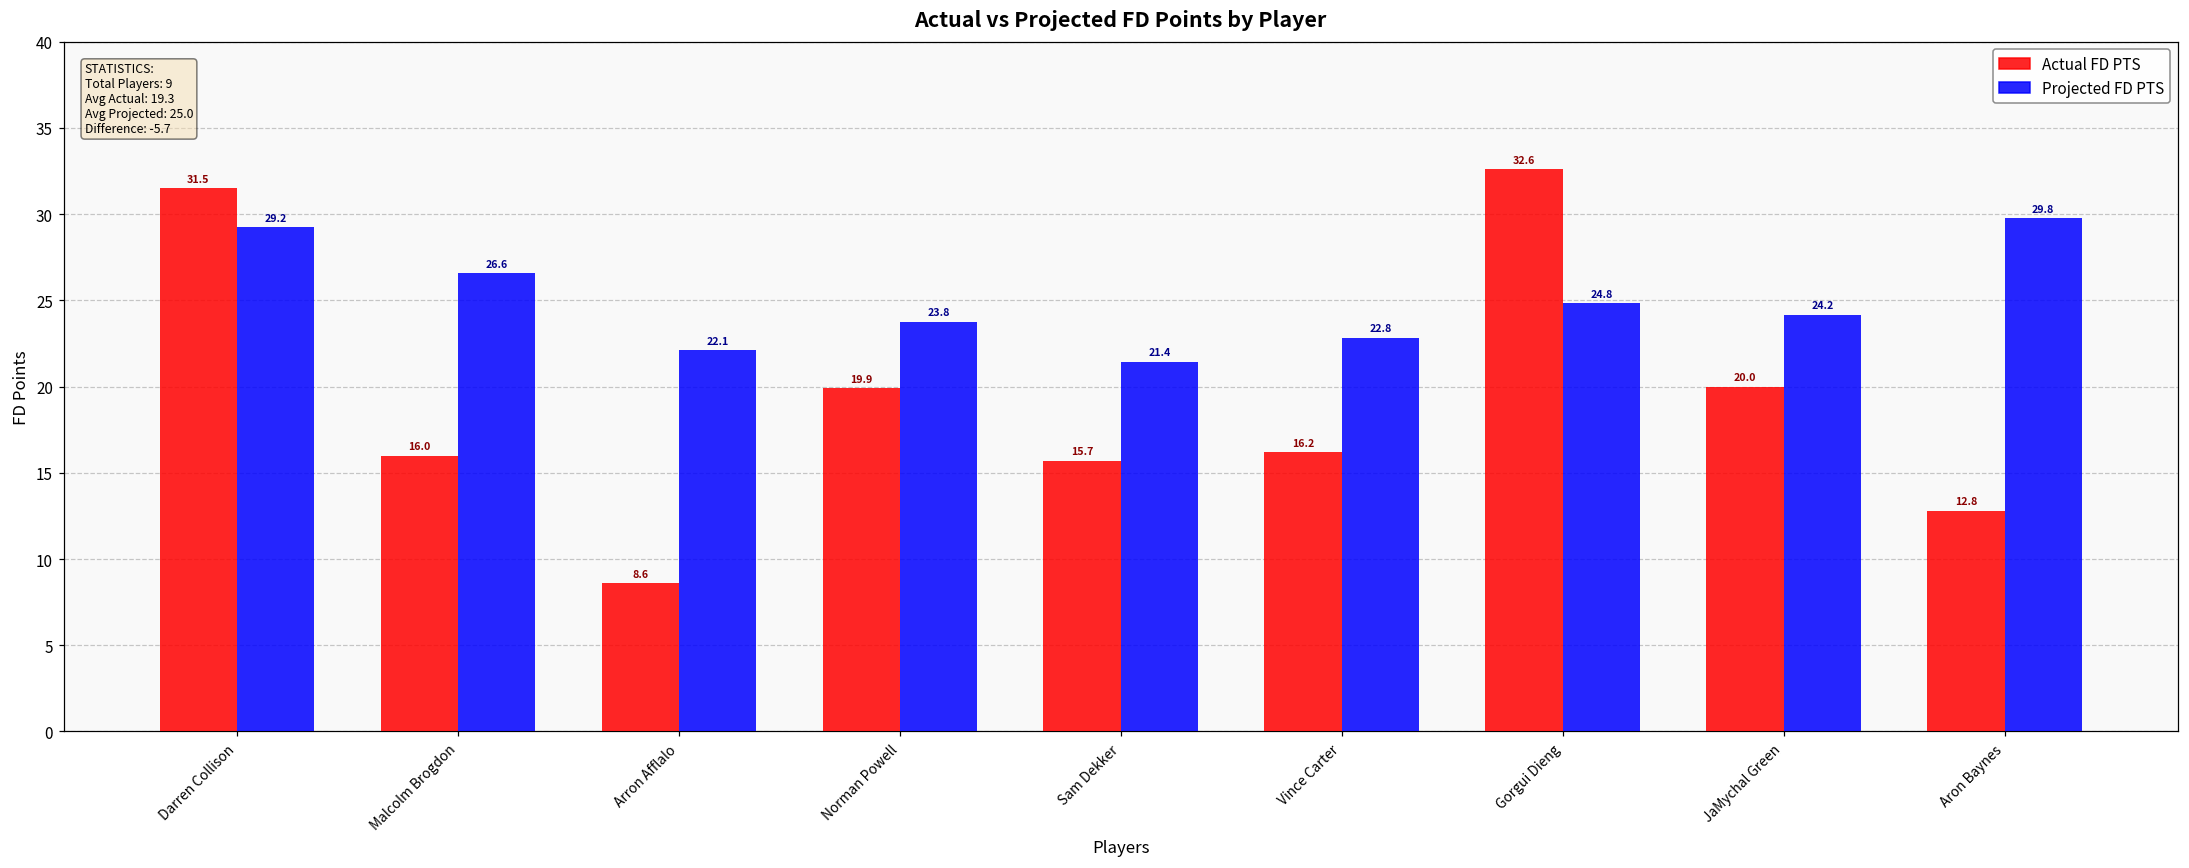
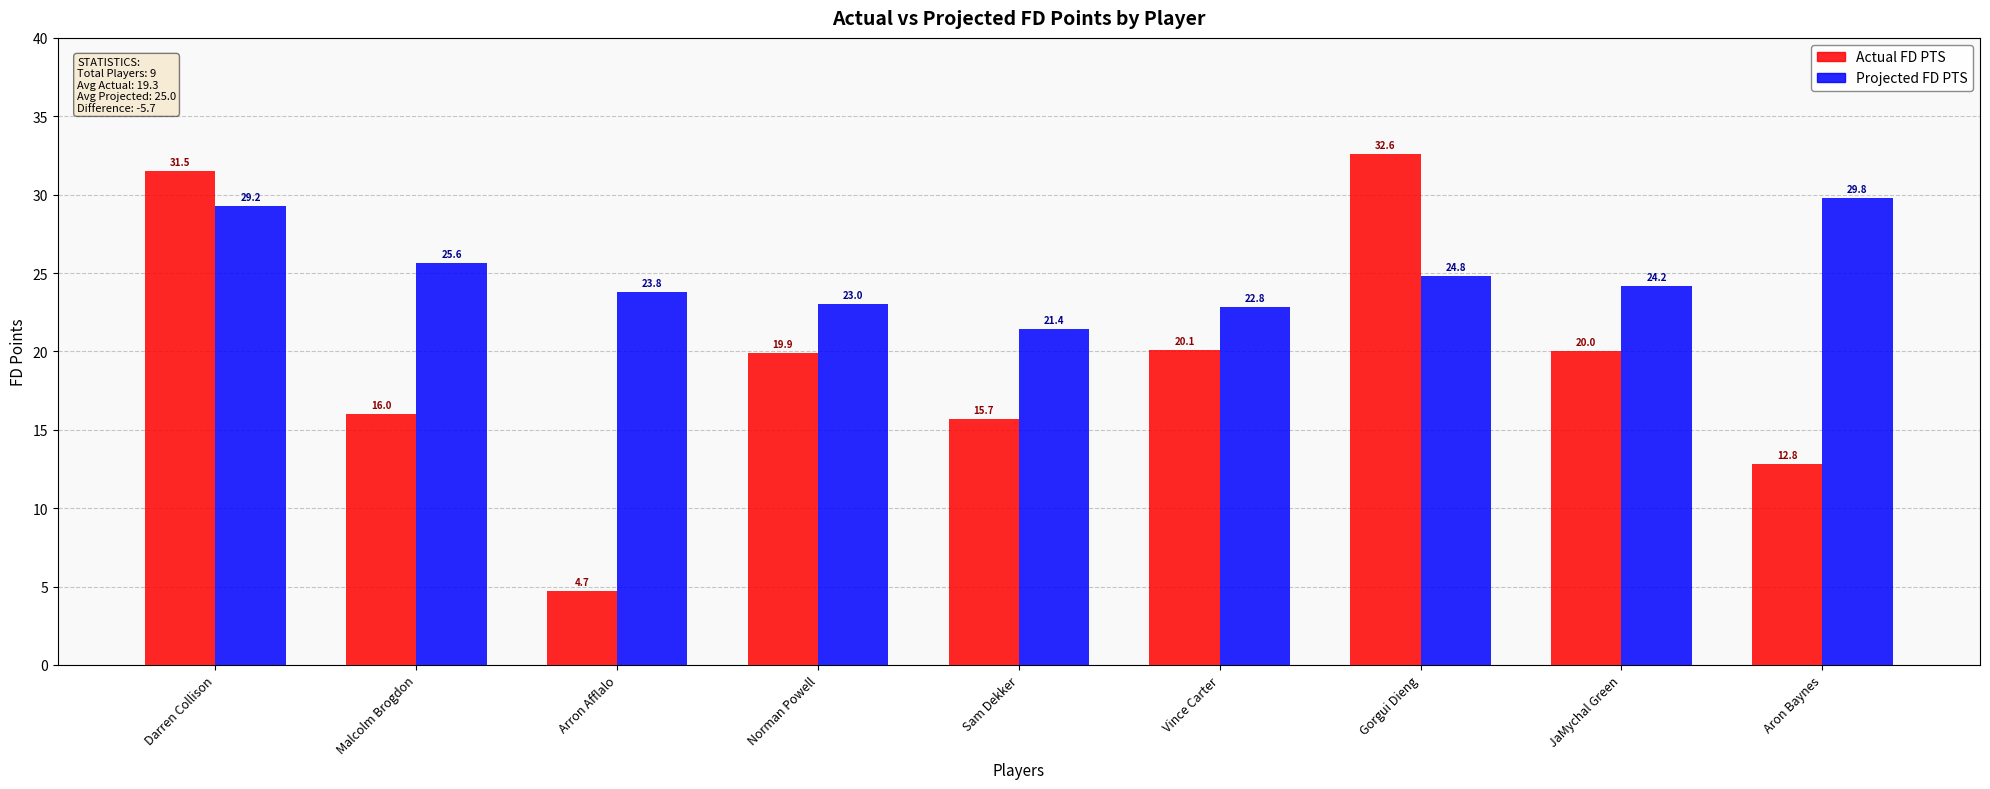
Projected FD PTS, Malcolm Brogdon: 26.6 -> 25.6
Actual FD PTS, Arron Afflalo: 8.6 -> 4.7
Projected FD PTS, Arron Afflalo: 22.1 -> 23.8
Projected FD PTS, Norman Powell: 23.8 -> 23.0
Actual FD PTS, Vince Carter: 16.2 -> 20.1
